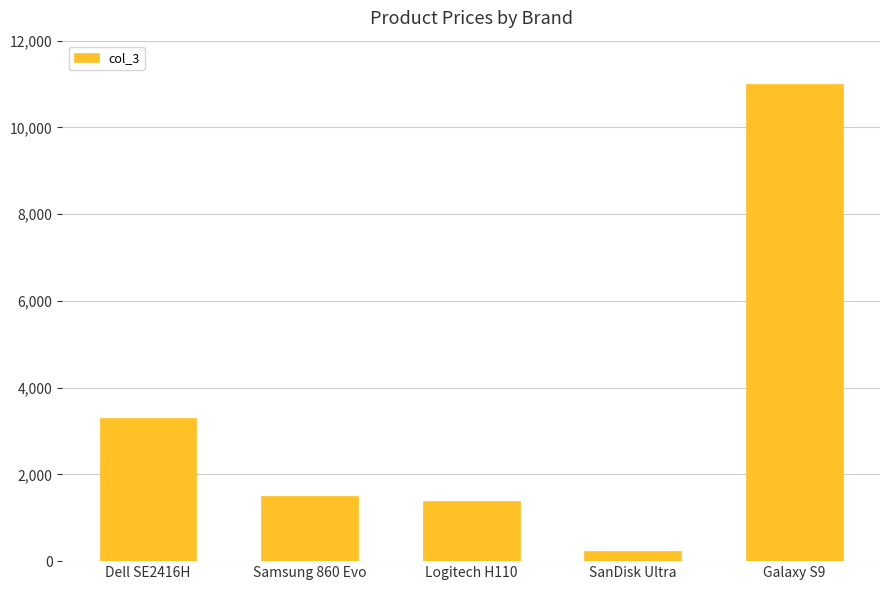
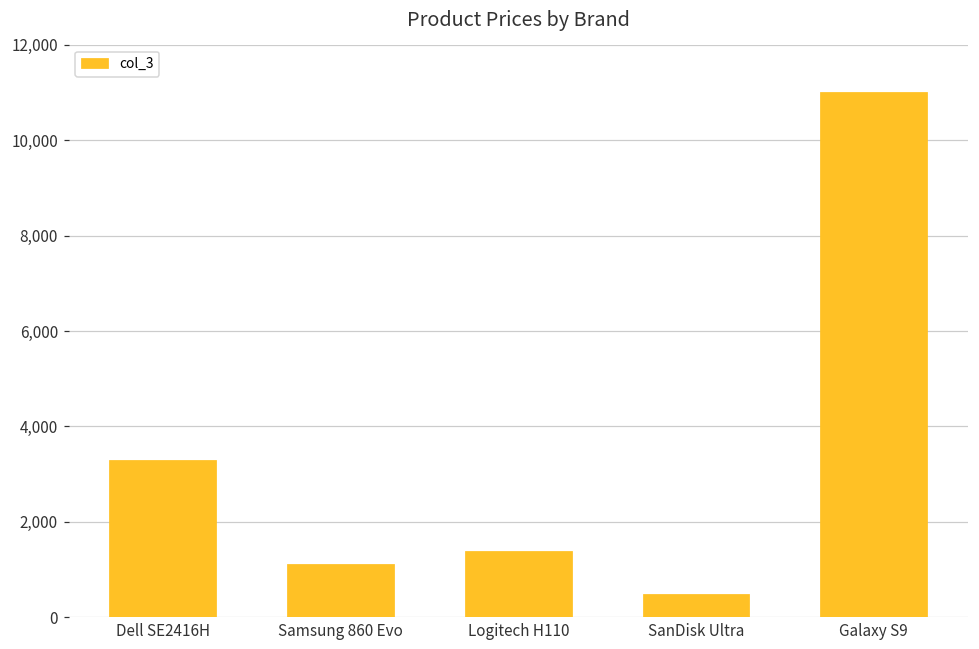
Samsung 860 Evo: 1,500 -> 1,100
SanDisk Ultra: 200 -> 500
